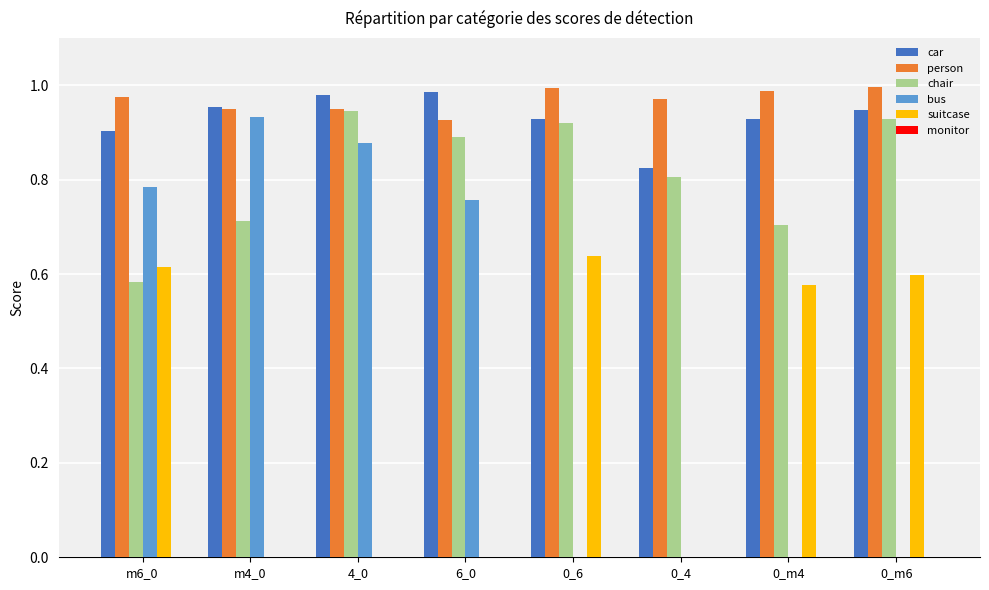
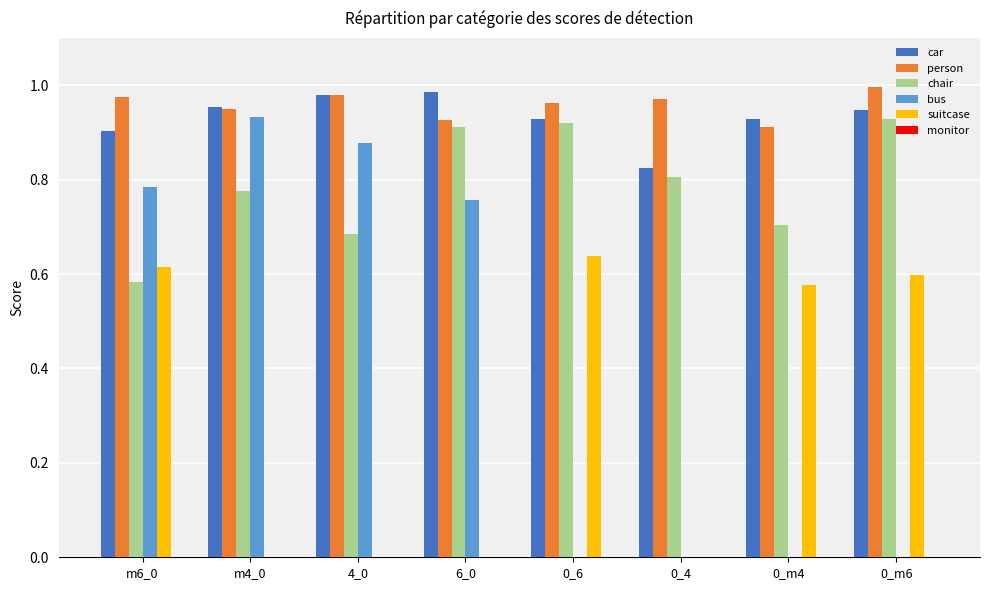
chair, m4_0: 0.71 -> 0.78
person, 4_0: 0.95 -> 0.98
chair, 4_0: 0.94 -> 0.68
chair, 6_0: 0.89 -> 0.91
person, 0_6: 0.99 -> 0.96
person, 0_m4: 0.99 -> 0.91
